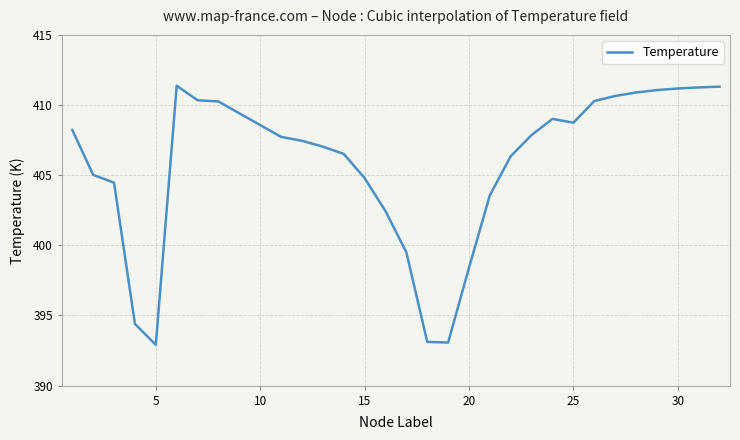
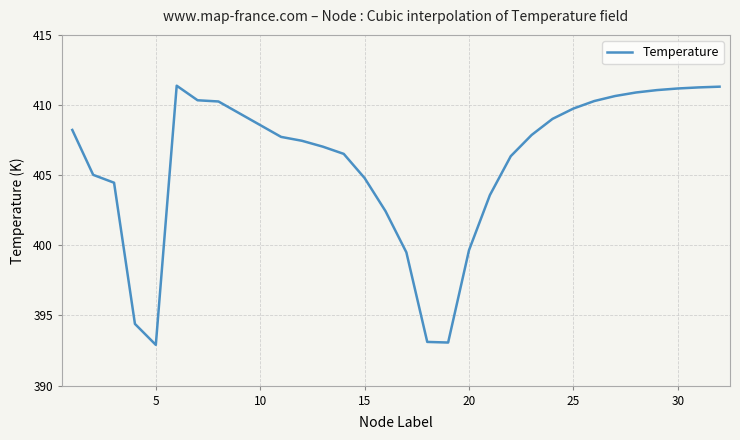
20: 398.4 -> 399.7
25: 408.7 -> 409.8
